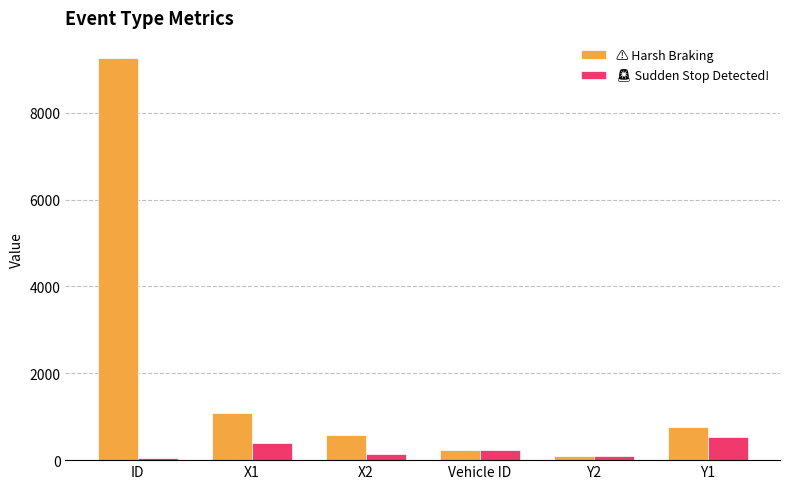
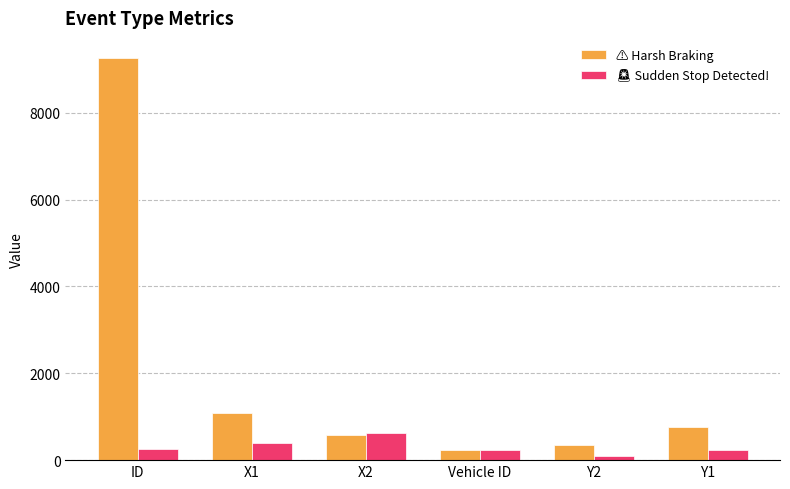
🚨 Sudden Stop Detected!, ID: 0 -> 300
🚨 Sudden Stop Detected!, X2: 100 -> 600
⚠️ Harsh Braking, Y2: 100 -> 400
🚨 Sudden Stop Detected!, Y1: 500 -> 200
